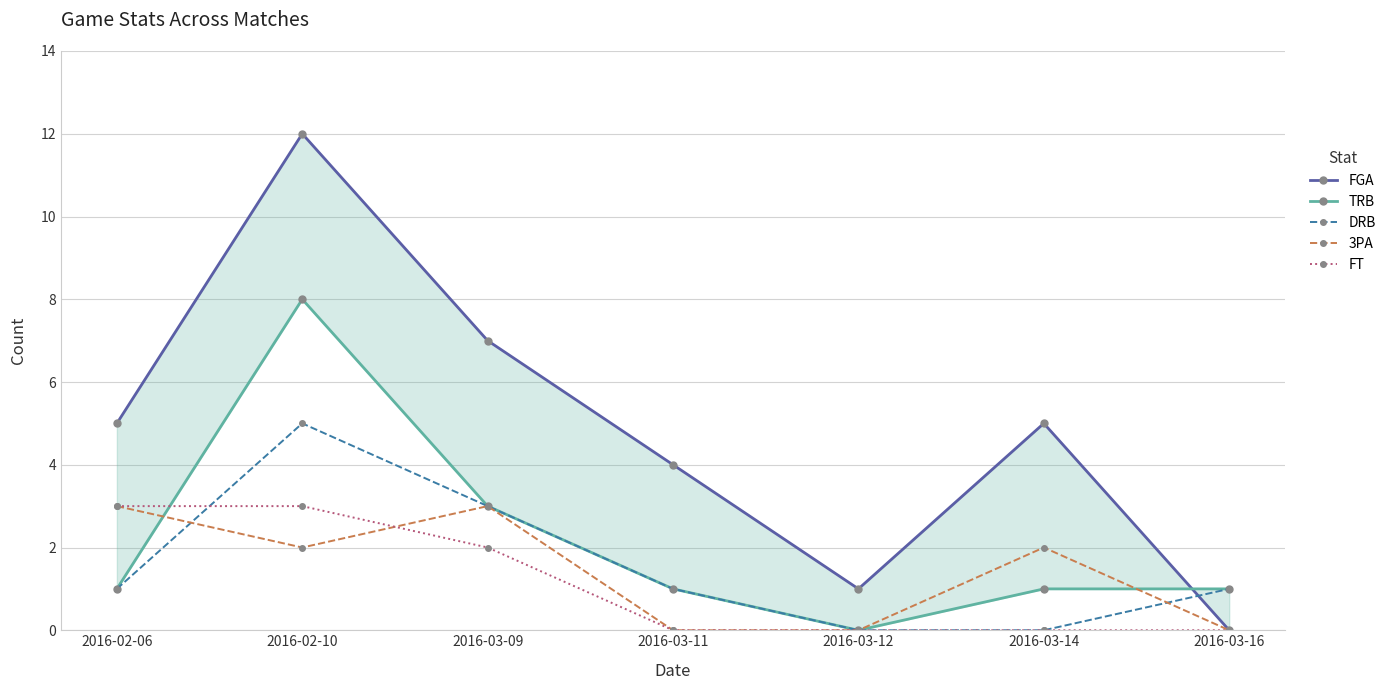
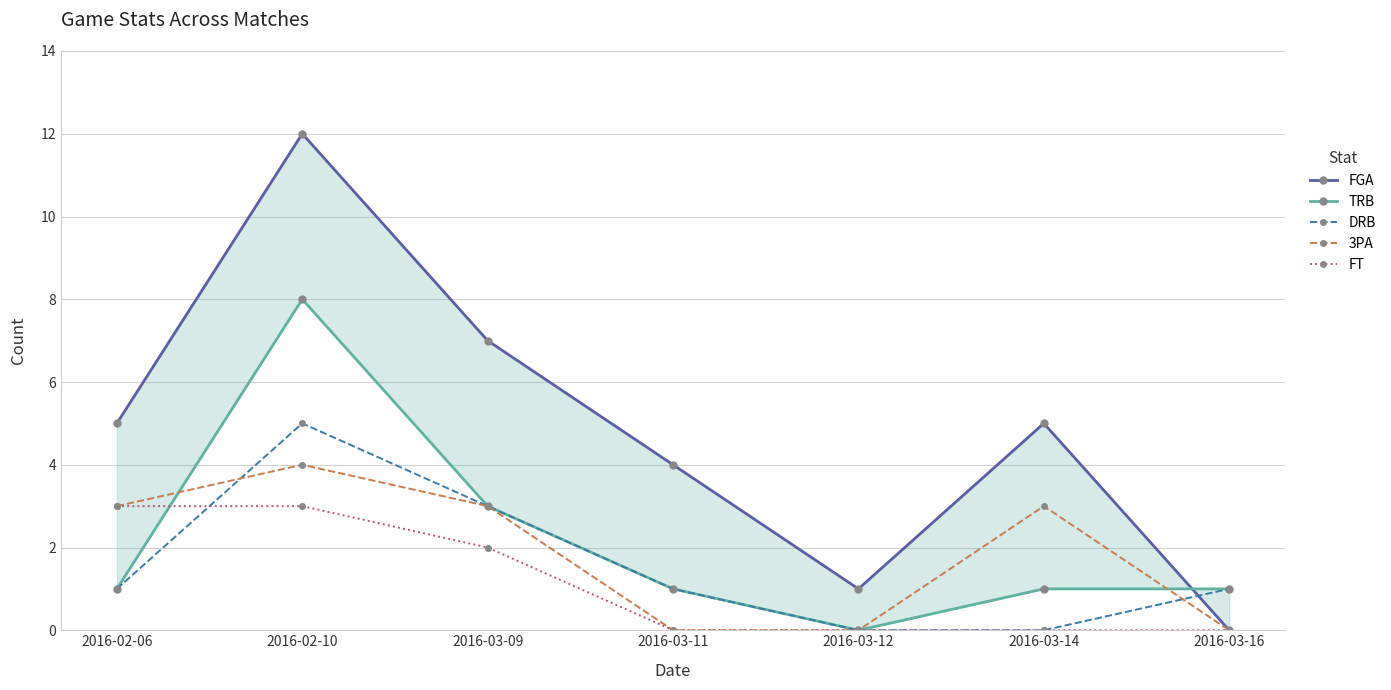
3PA, 2016-02-10: 2 -> 4
3PA, 2016-03-14: 2 -> 3
